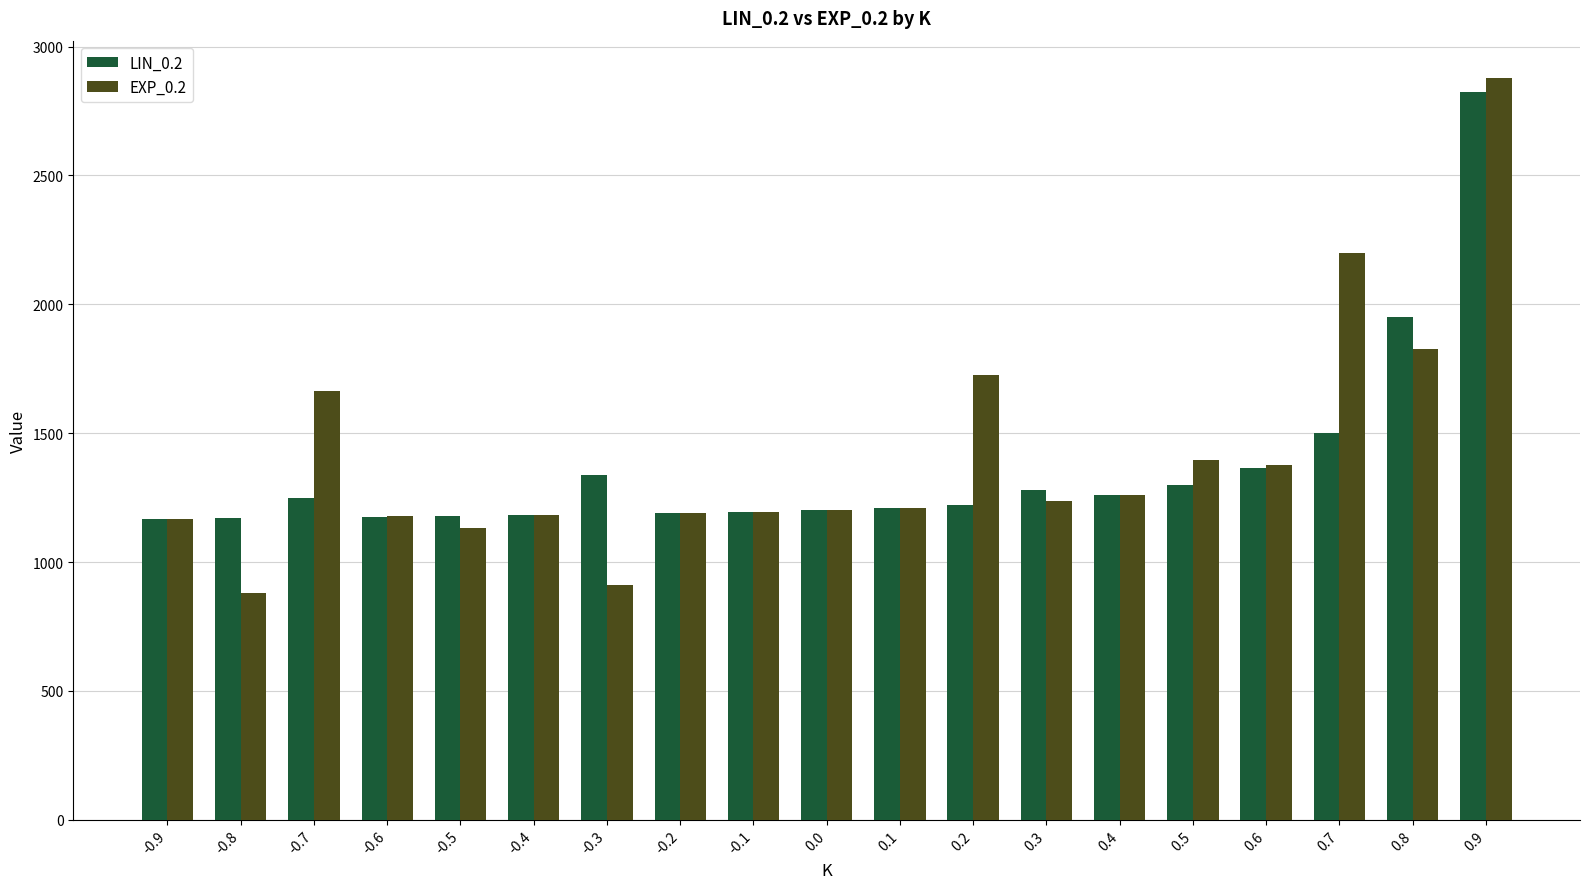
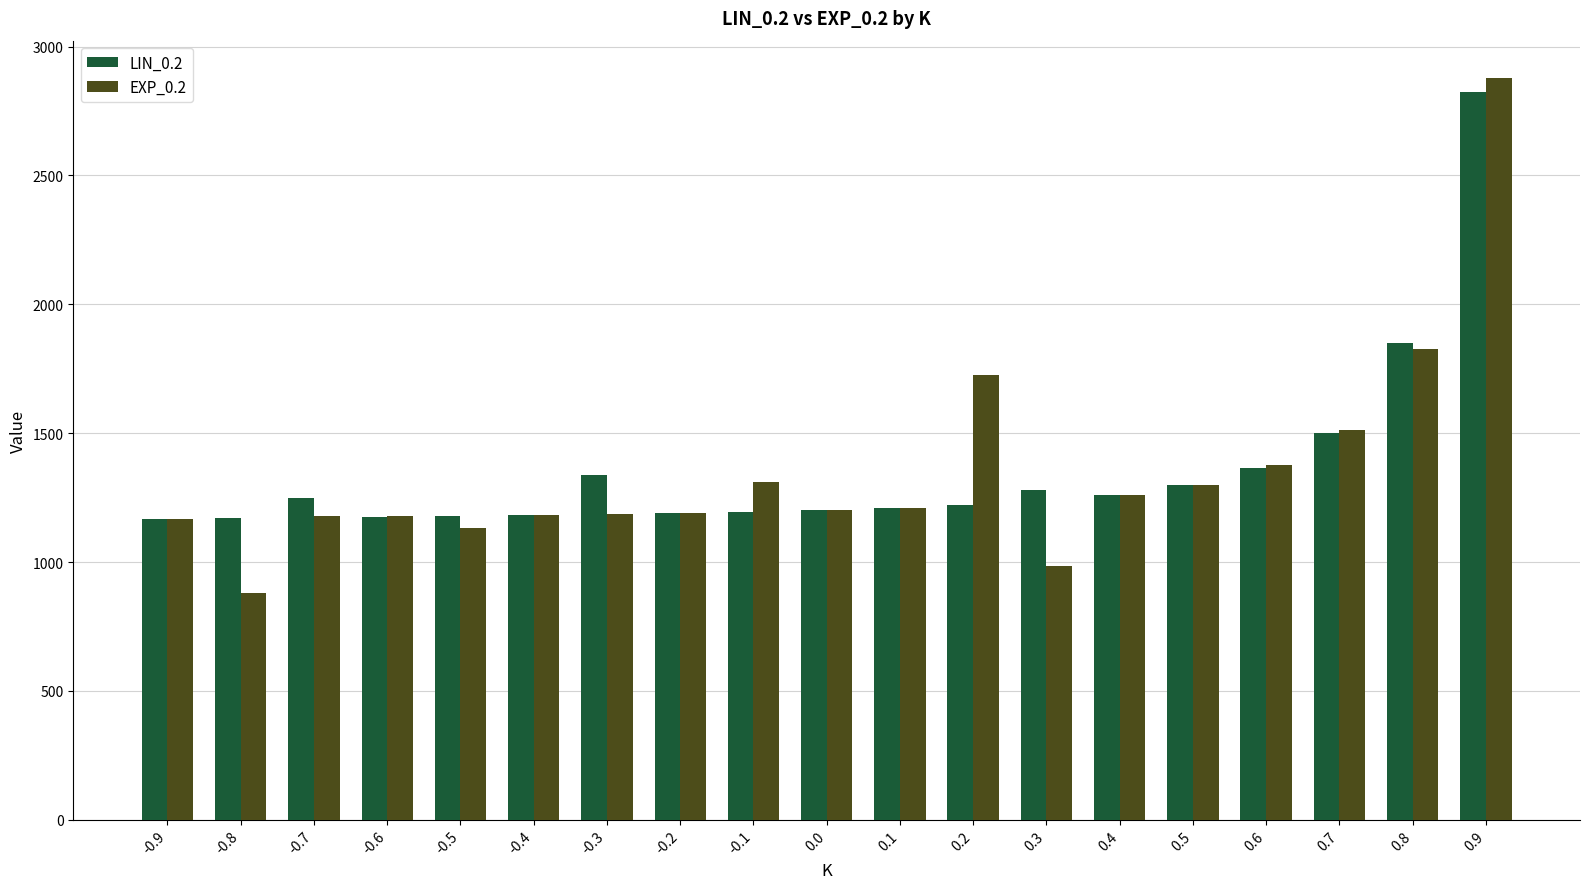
EXP_0.2, -0.7: 1660 -> 1180
EXP_0.2, -0.3: 910 -> 1190
EXP_0.2, -0.1: 1190 -> 1310
EXP_0.2, 0.3: 1240 -> 980
EXP_0.2, 0.5: 1400 -> 1300
EXP_0.2, 0.7: 2200 -> 1510
LIN_0.2, 0.8: 1950 -> 1850
